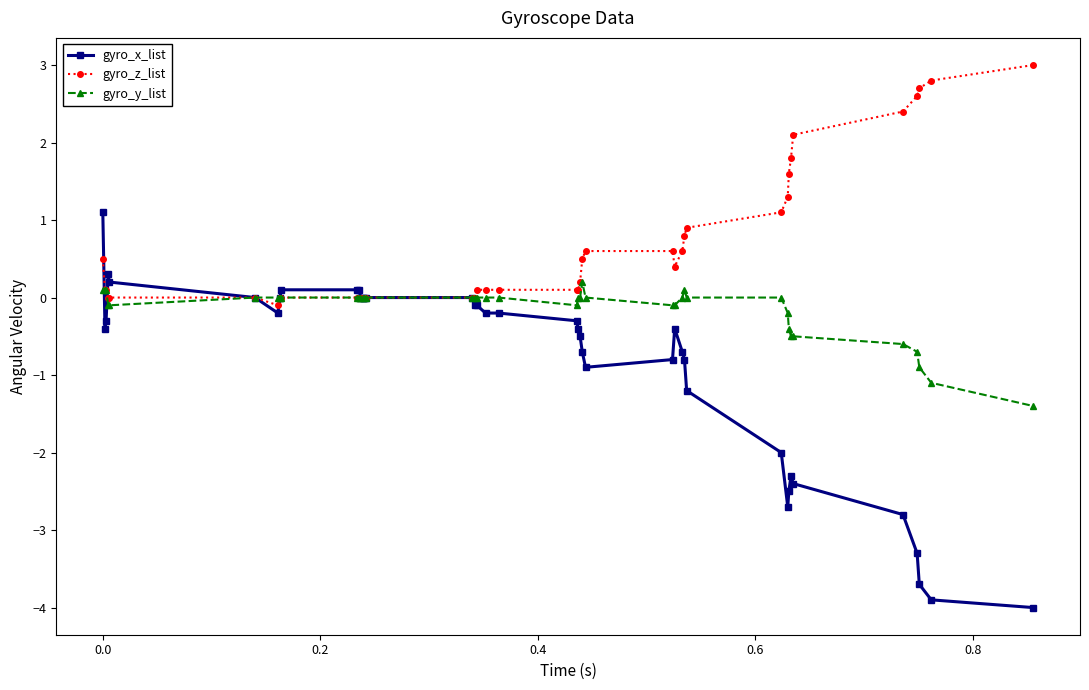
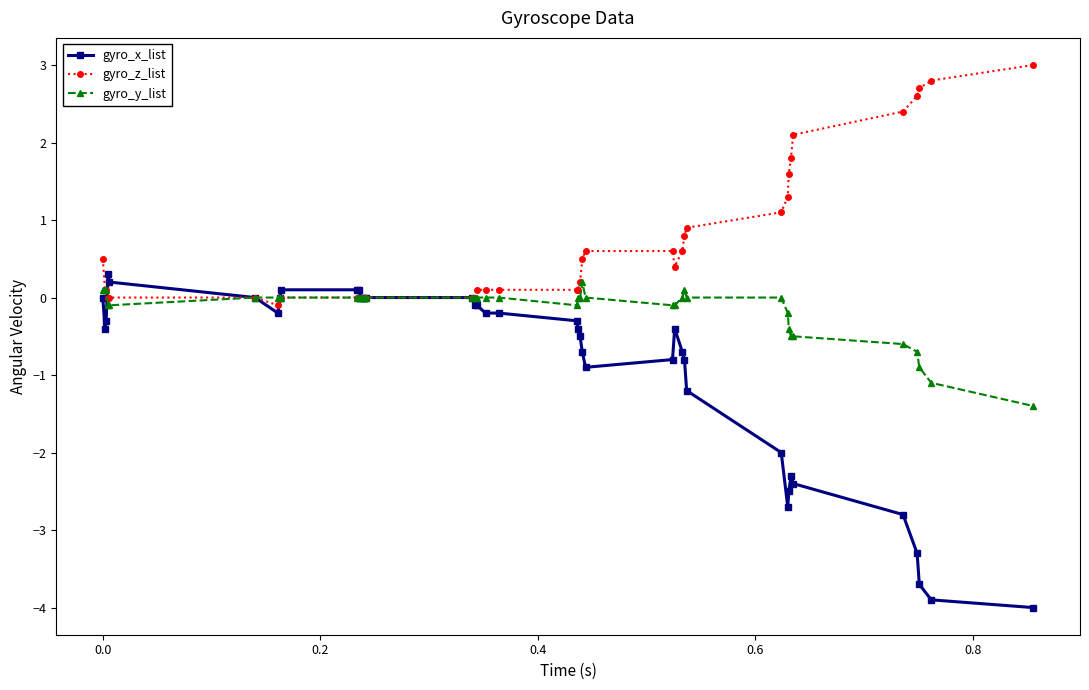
gyro_x_list, 0.0: 1.1 -> 0.0
